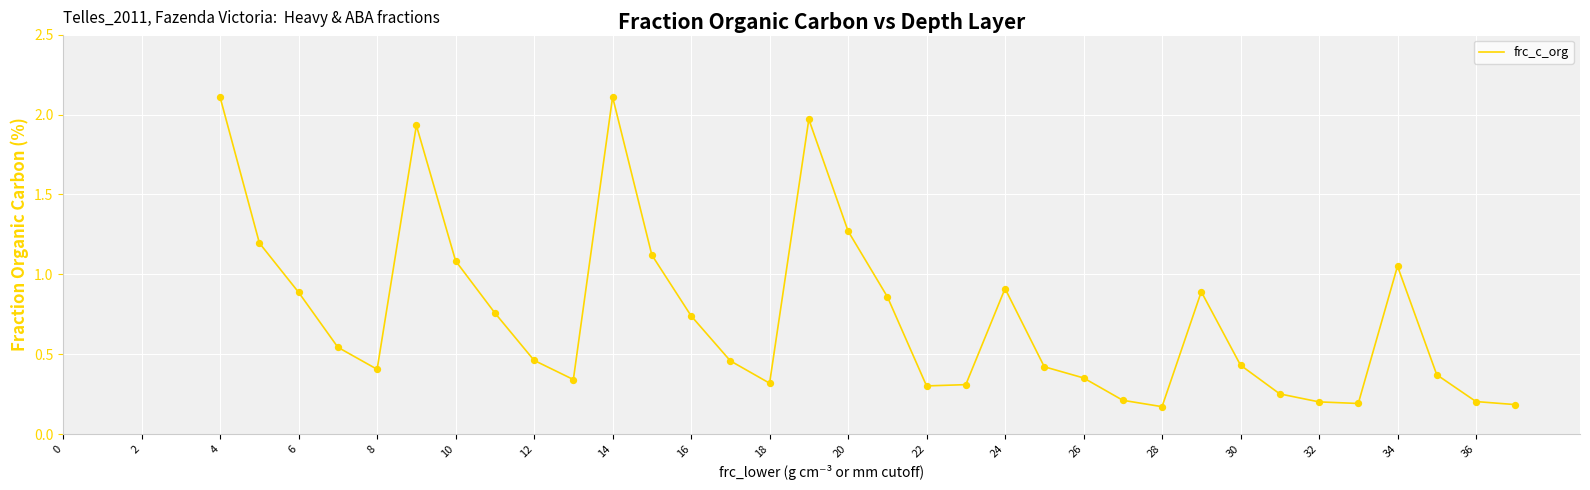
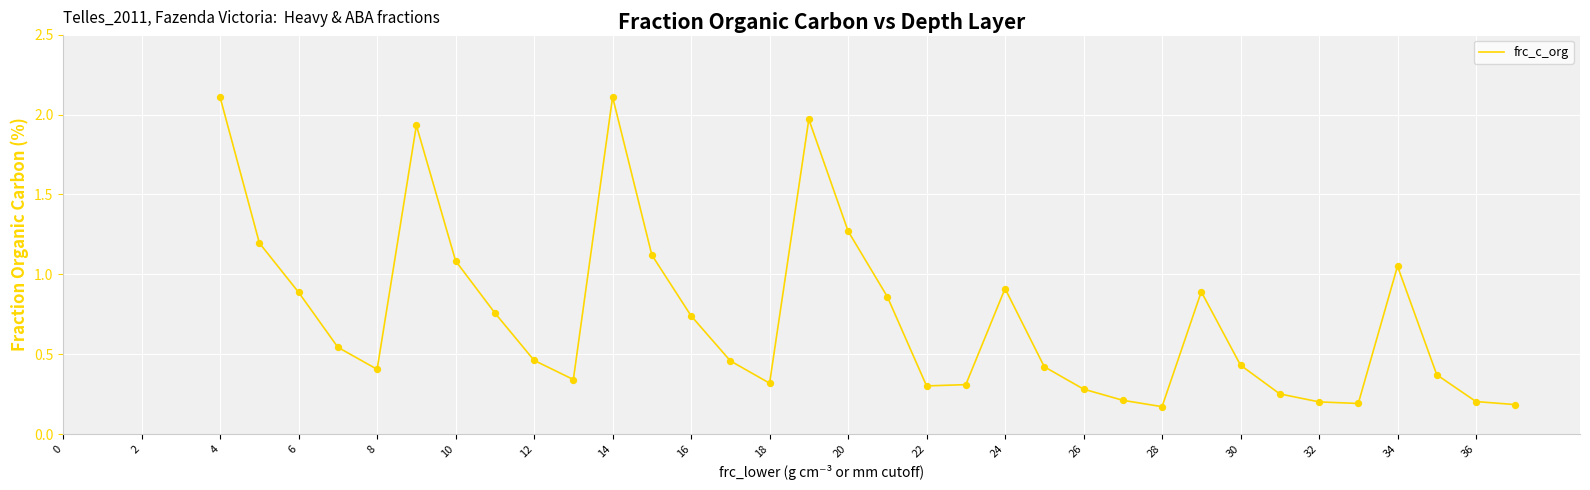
26: 0.35 -> 0.28
